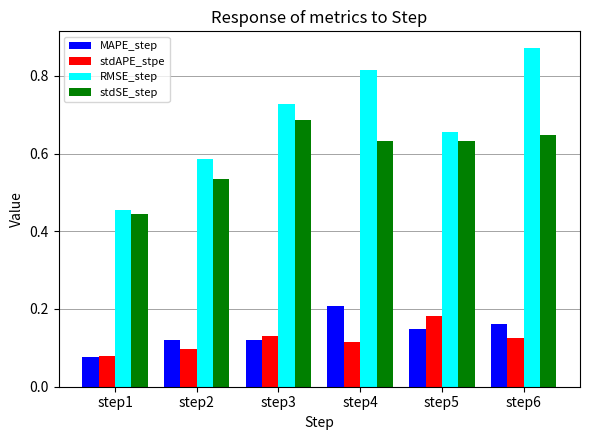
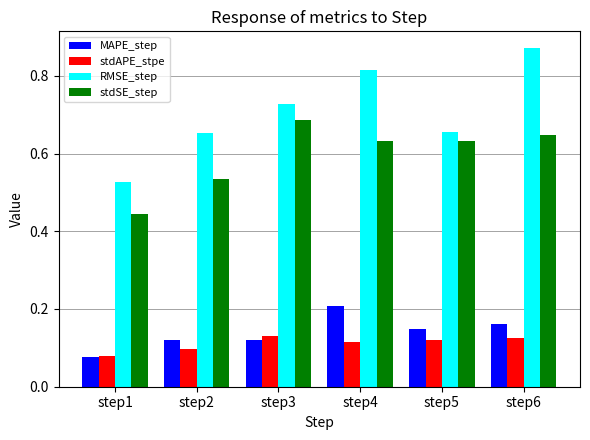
RMSE_step, step1: 0.46 -> 0.53
RMSE_step, step2: 0.58 -> 0.65
stdAPE_stpe, step5: 0.18 -> 0.12
